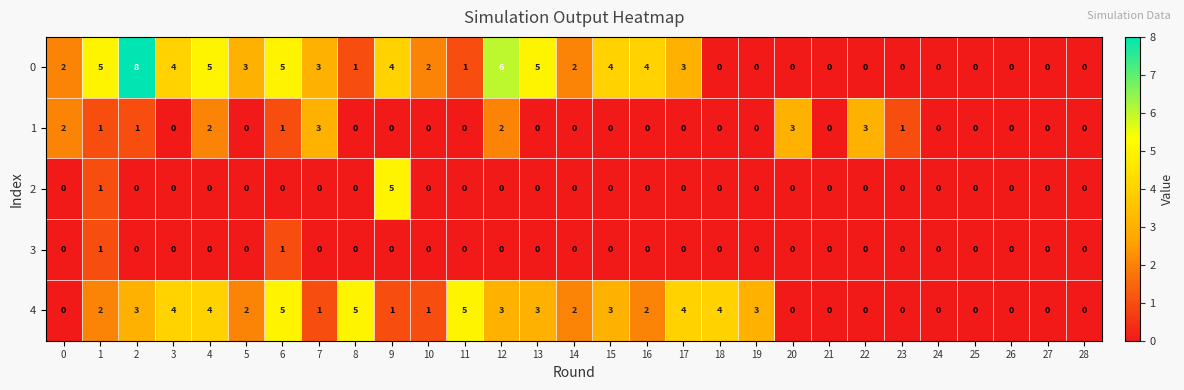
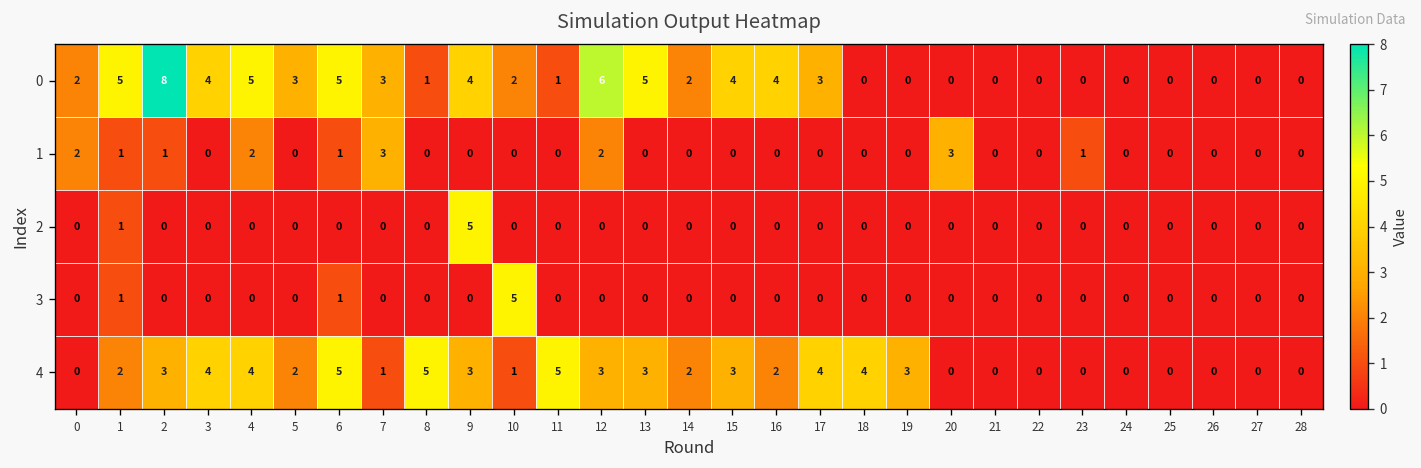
1, 22: 3 -> 0
3, 10: 0 -> 5
4, 9: 1 -> 3
